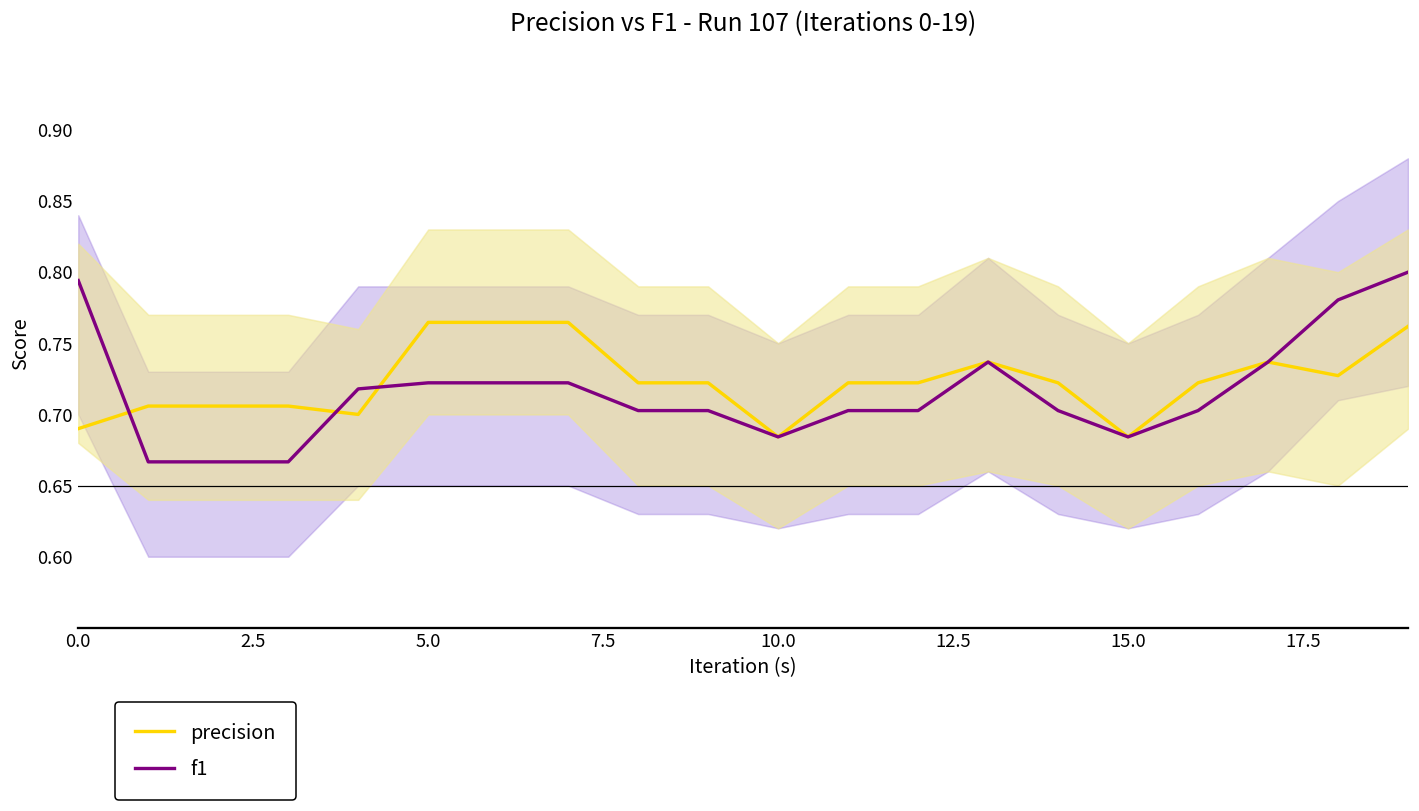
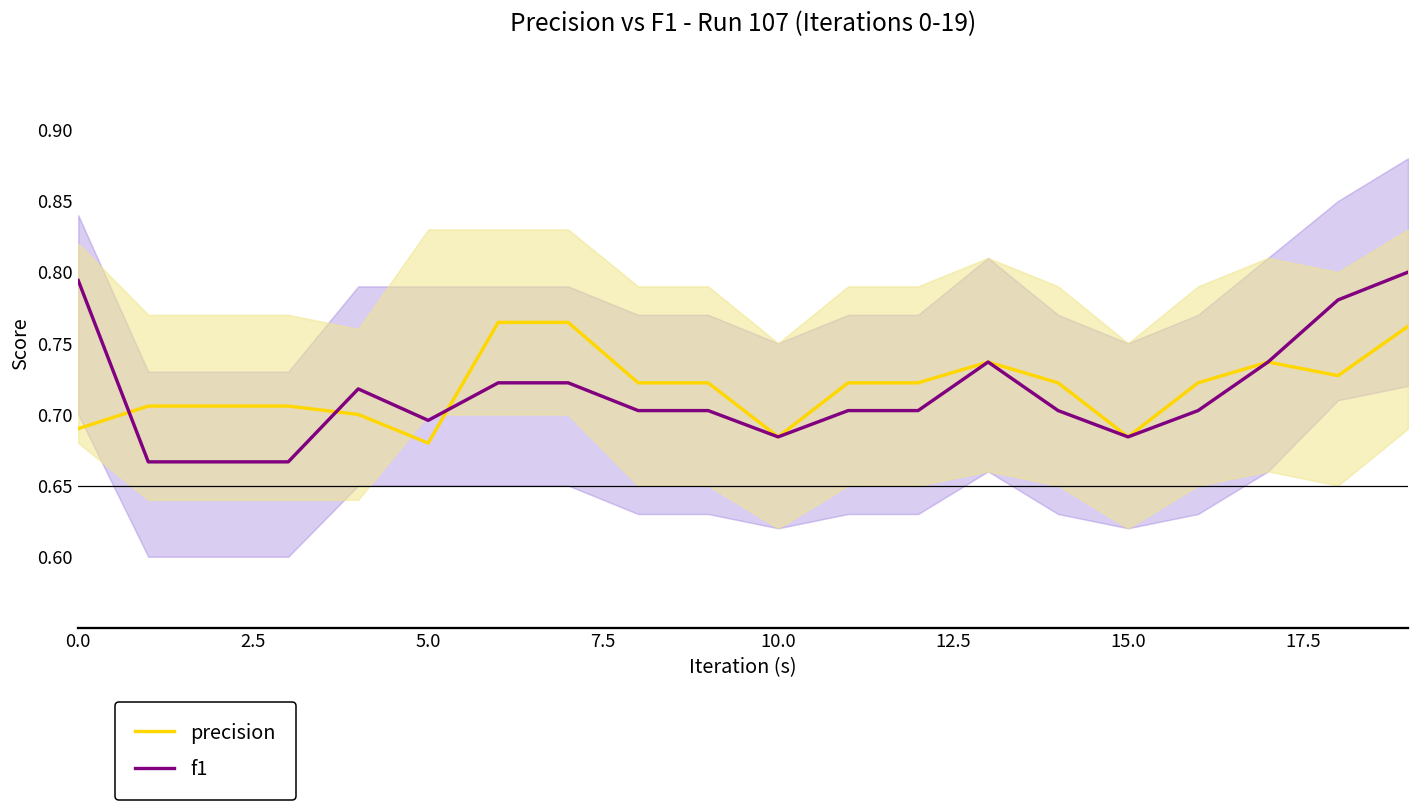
precision, 5.0: 0.765 -> 0.680
f1, 5.0: 0.722 -> 0.696
